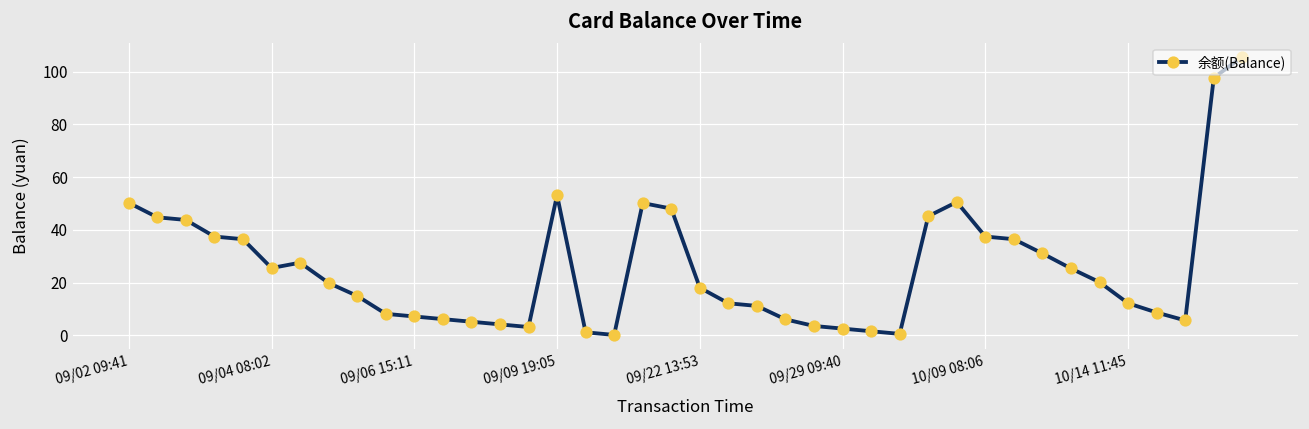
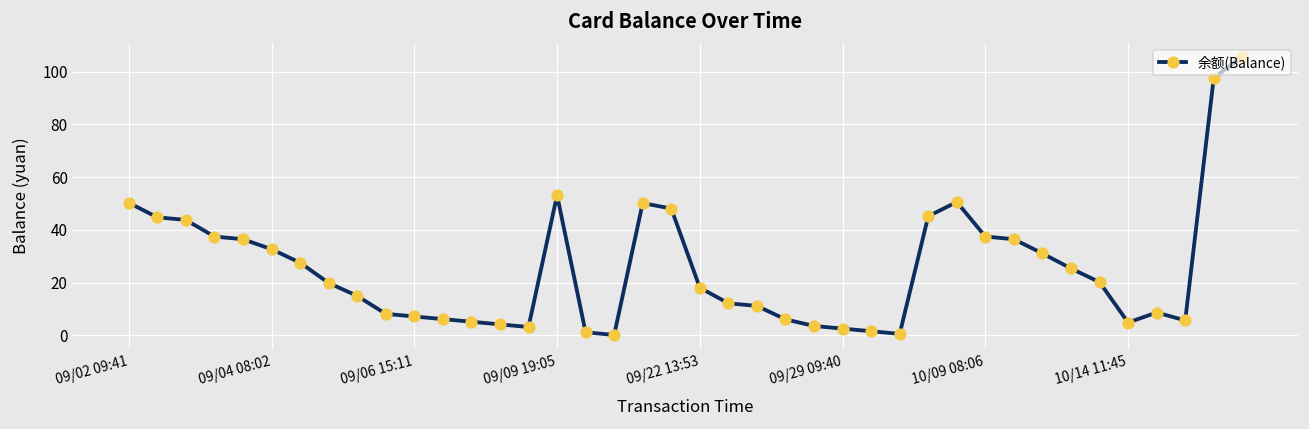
09/04 08:02: 26 -> 33
10/14 11:45: 12 -> 5
